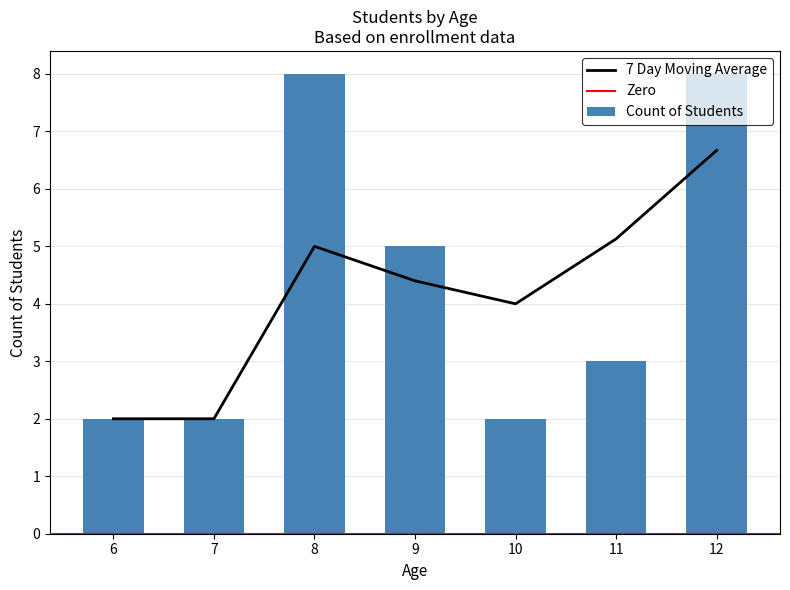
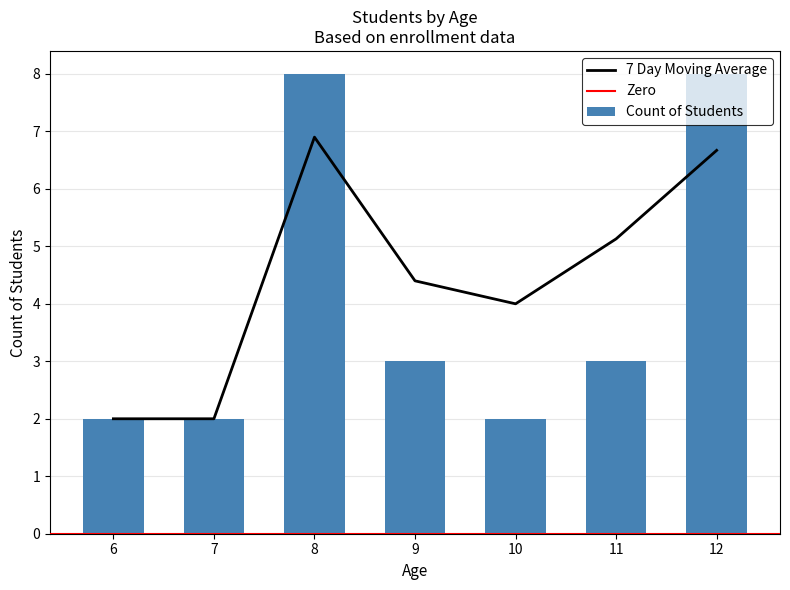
7 Day Moving Average, 8: 5.0 -> 6.9
Count of Students, 9: 5 -> 3
